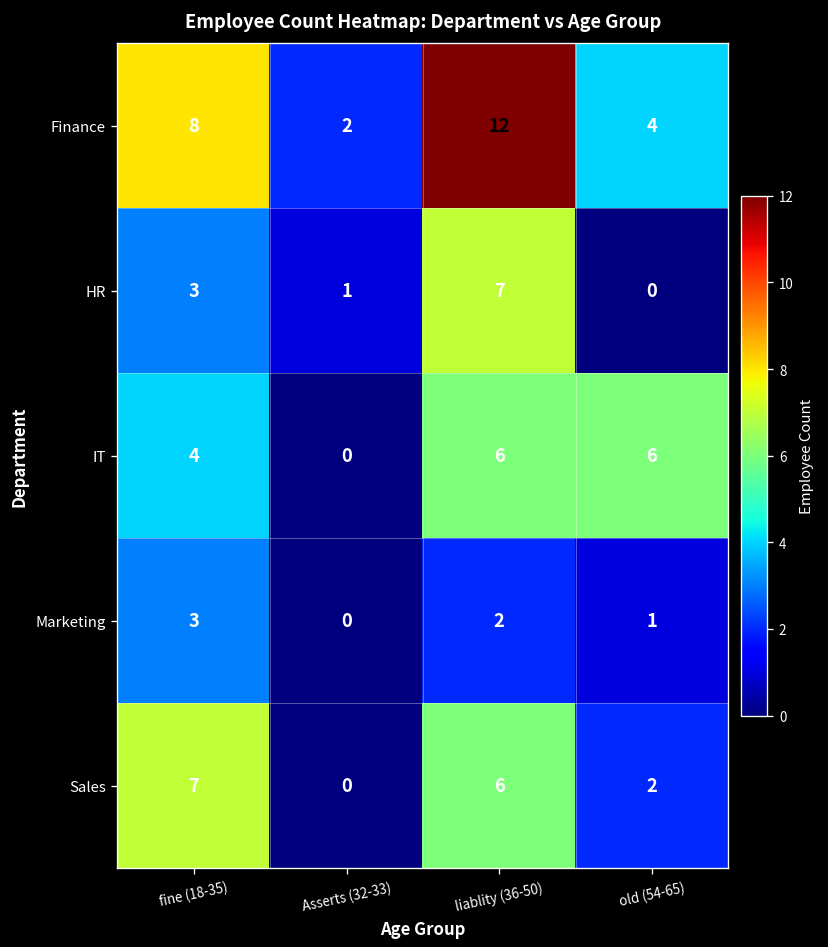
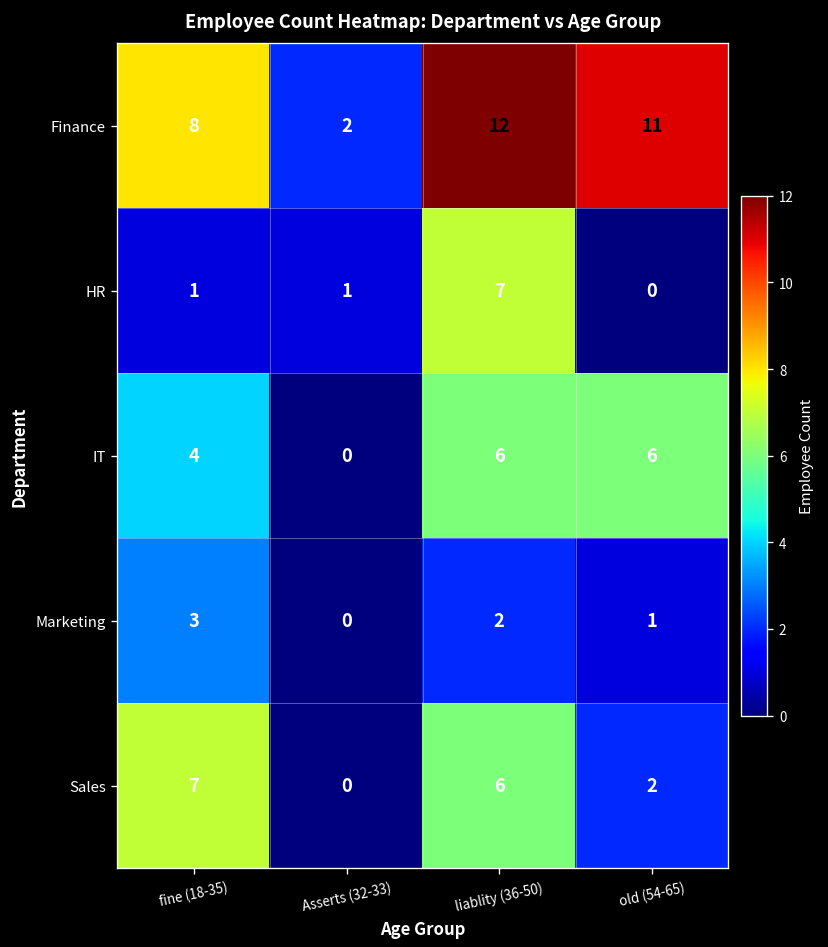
Finance, old (54-65): 4 -> 11
HR, fine (18-35): 3 -> 1
